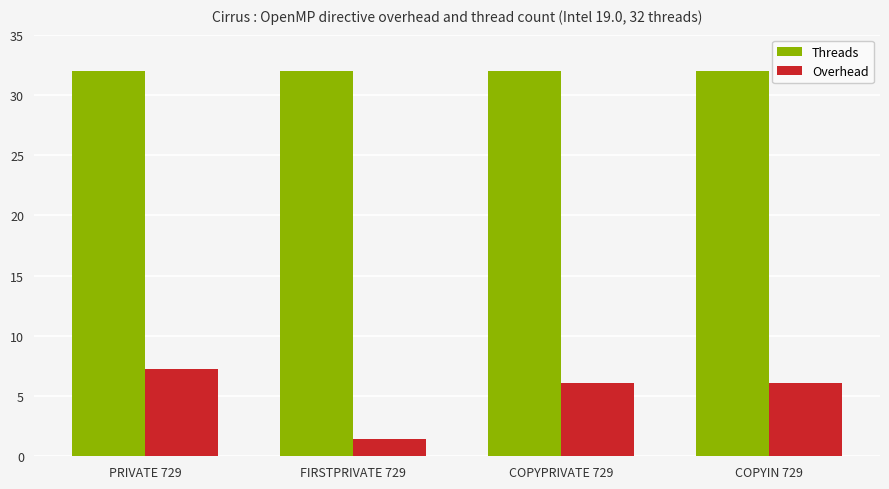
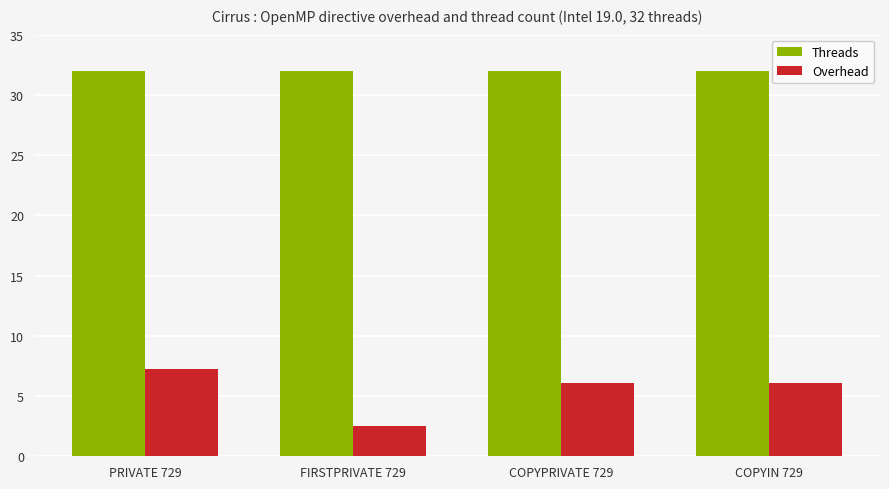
Overhead, FIRSTPRIVATE 729: 1.4 -> 2.5
